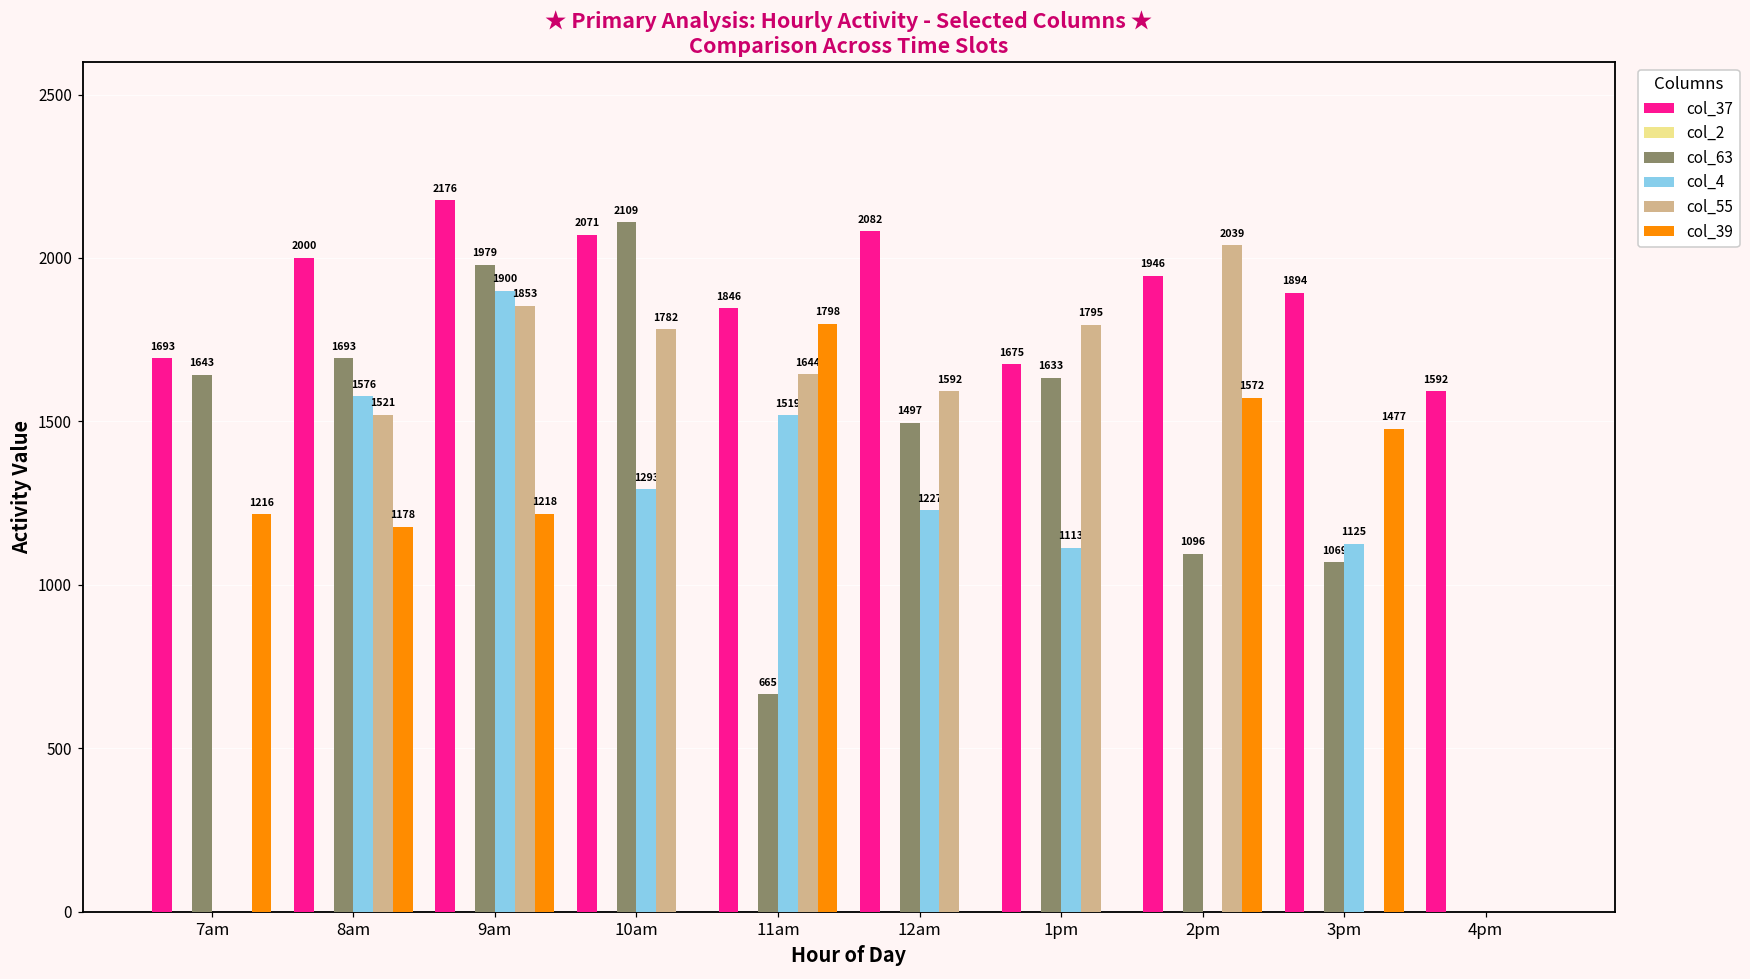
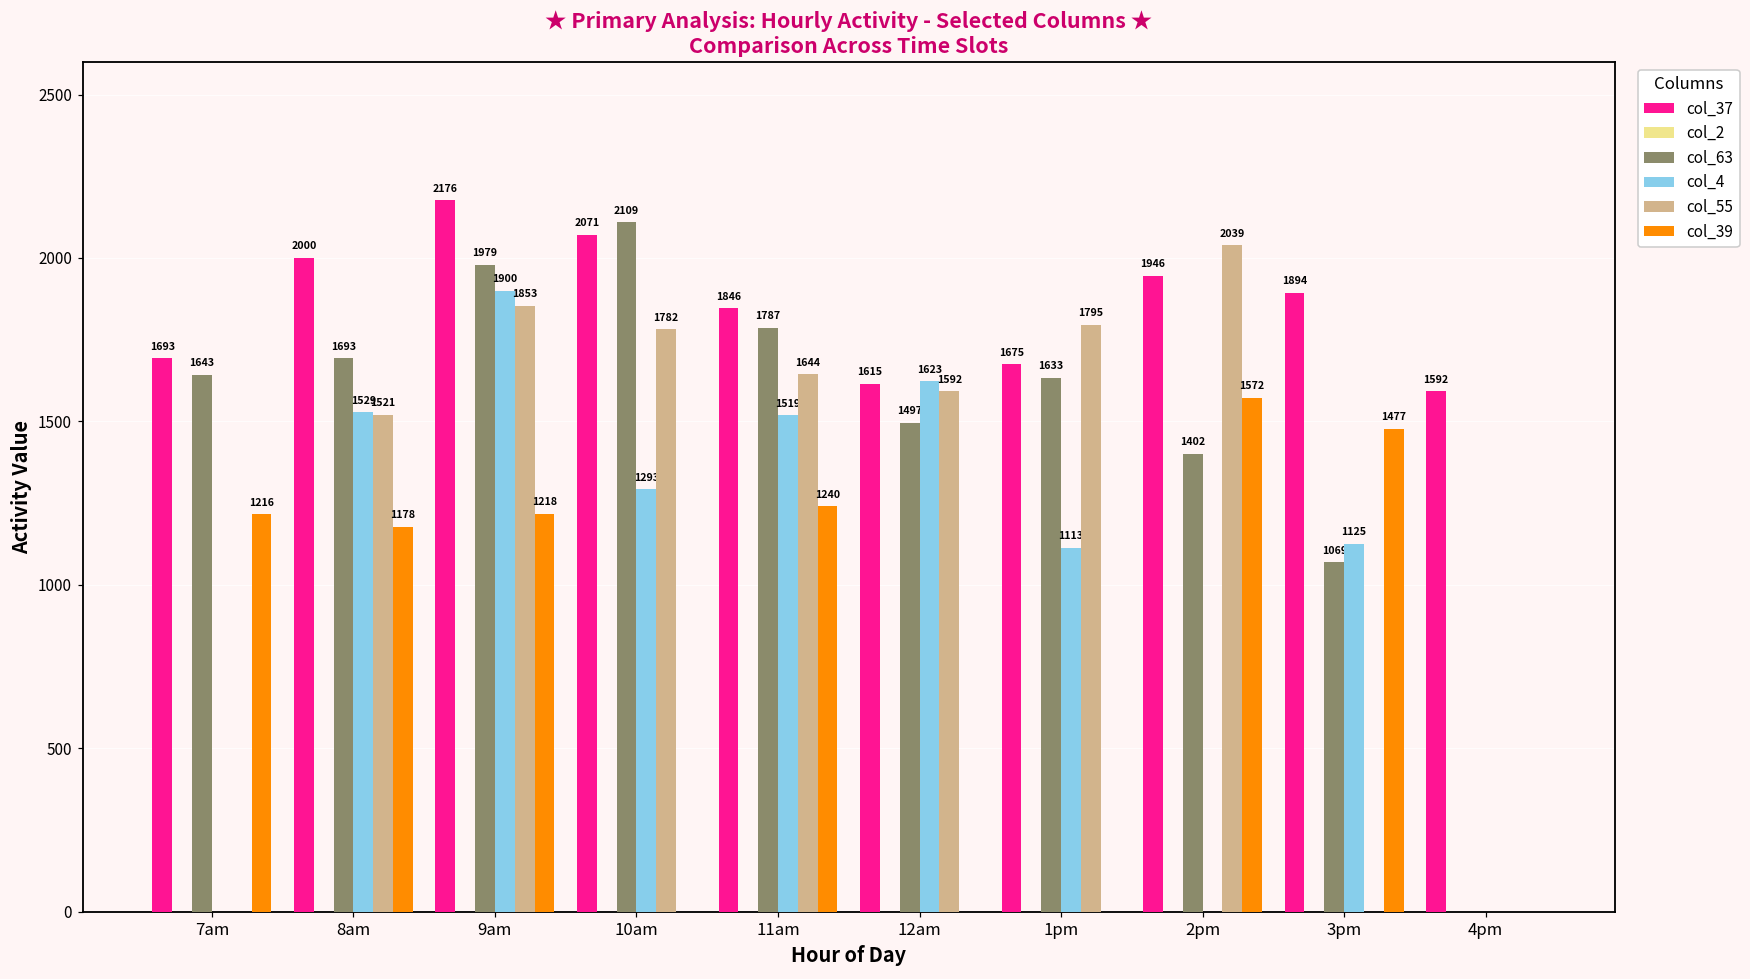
col_4, 8am: 1576 -> 1529
col_63, 11am: 665 -> 1787
col_39, 11am: 1798 -> 1240
col_37, 12am: 2082 -> 1615
col_4, 12am: 1227 -> 1623
col_63, 2pm: 1096 -> 1402
